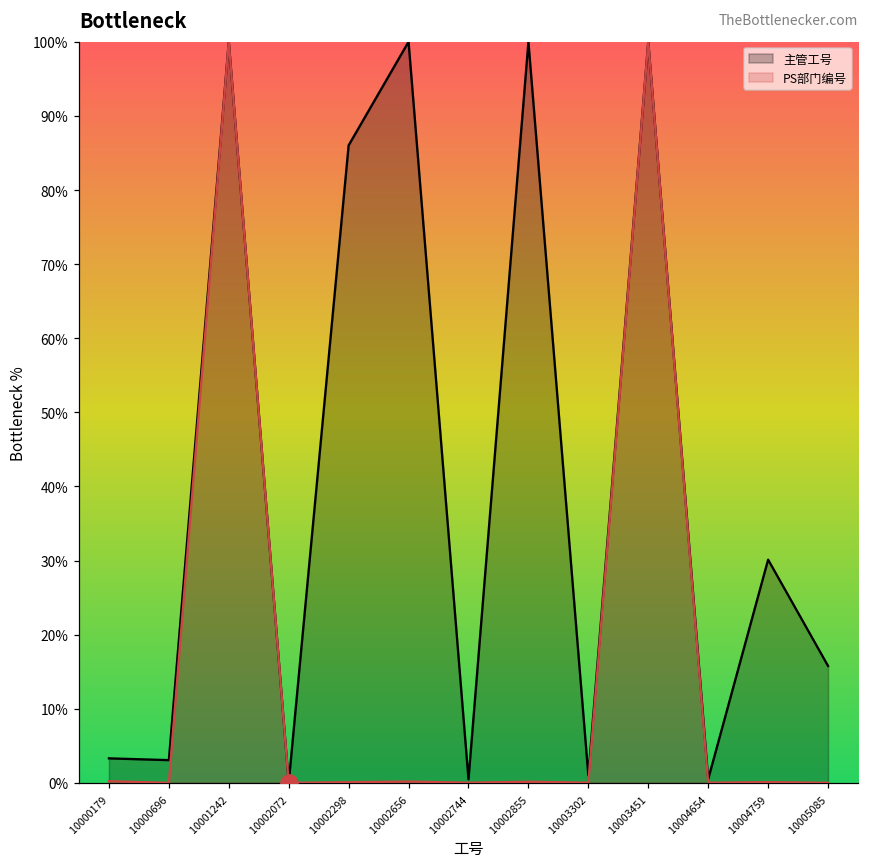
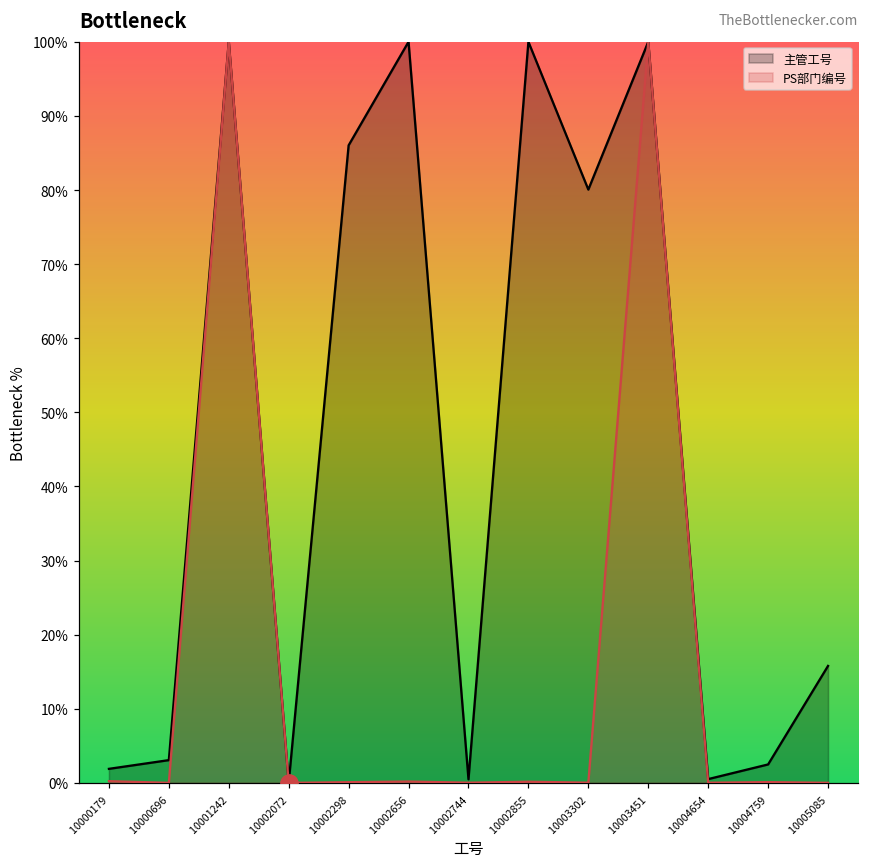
主管工号, 10000179: 3% -> 2%
主管工号, 10003302: 1% -> 80%
主管工号, 10004759: 30% -> 2%
